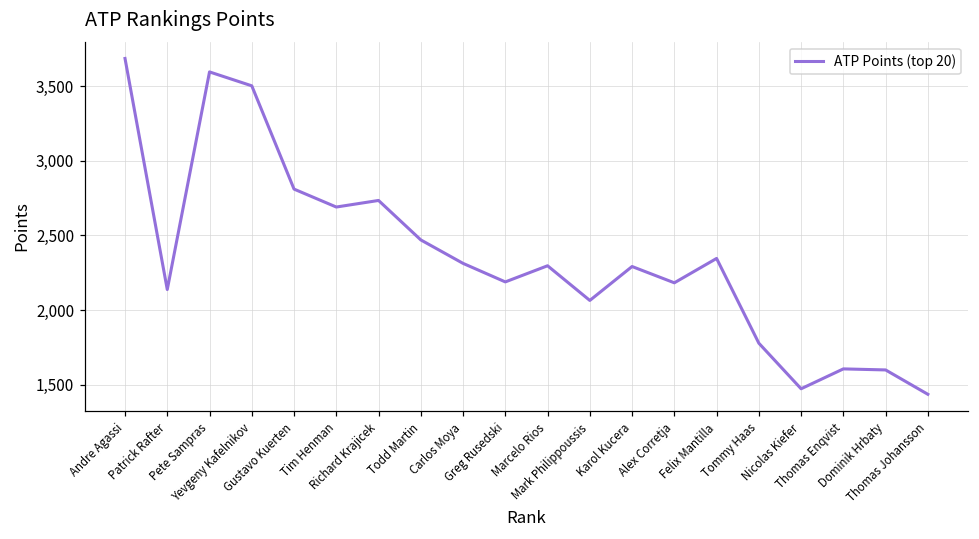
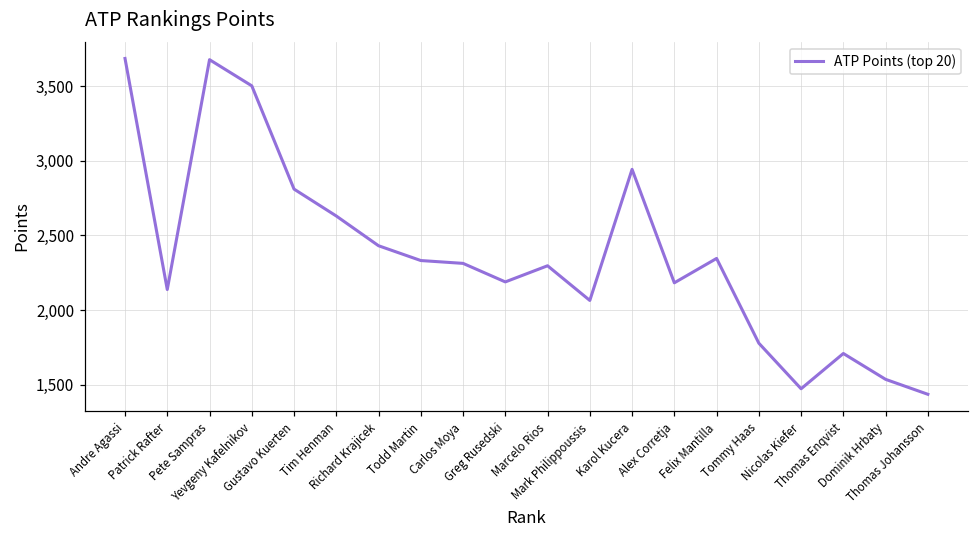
Pete Sampras: 3,590 -> 3,680
Tim Henman: 2,690 -> 2,630
Richard Krajicek: 2,730 -> 2,430
Todd Martin: 2,470 -> 2,330
Karol Kucera: 2,290 -> 2,940
Thomas Enqvist: 1,610 -> 1,710
Dominik Hrbaty: 1,600 -> 1,540
